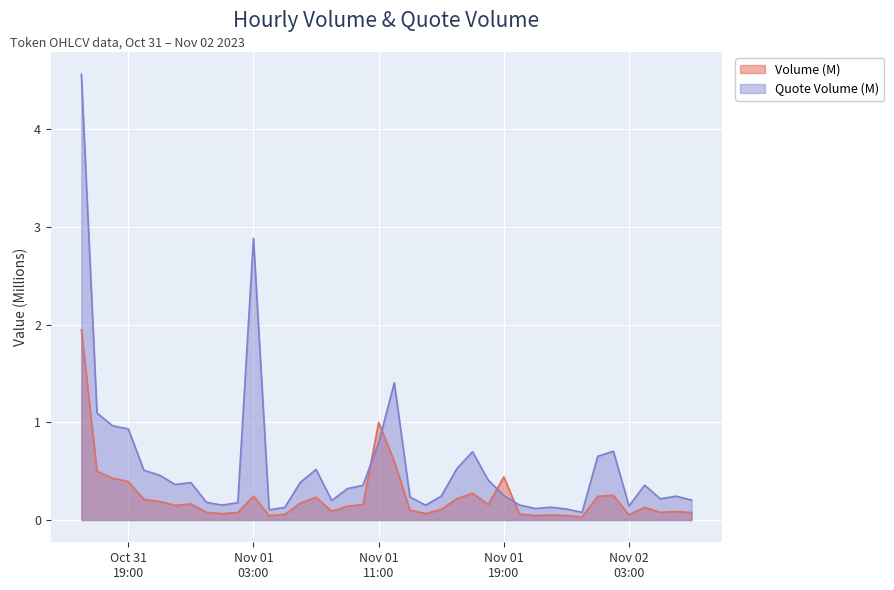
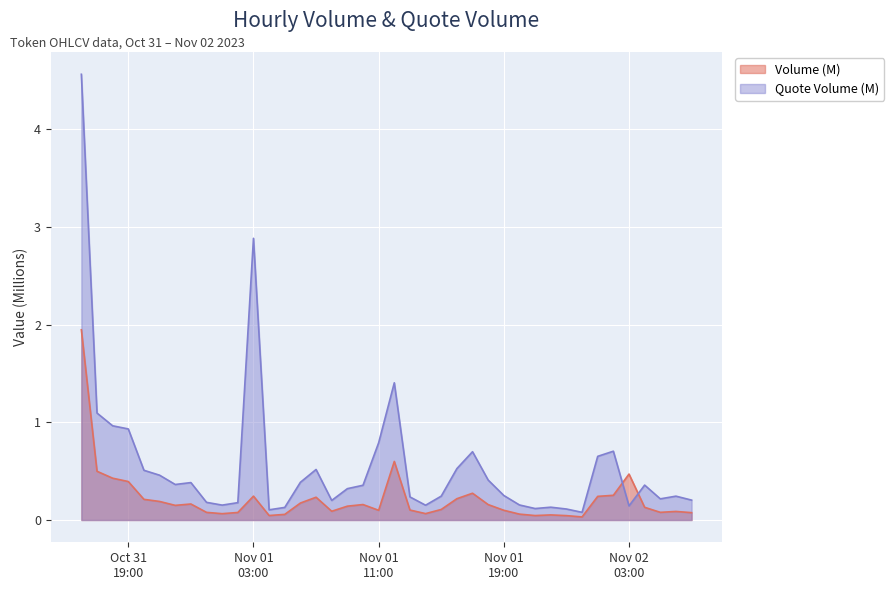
Volume (M), Nov 01 11:00: 1.0 -> 0.1
Volume (M), Nov 01 19:00: 0.4 -> 0.1
Volume (M), Nov 02 03:00: 0.1 -> 0.5
